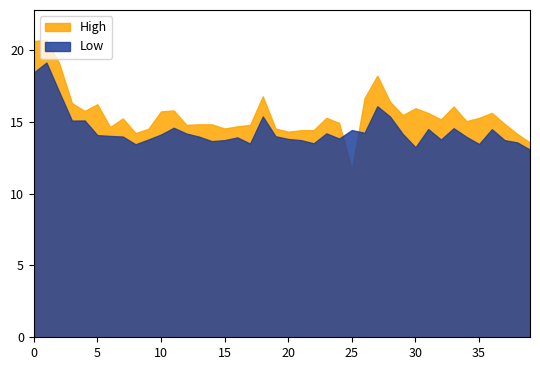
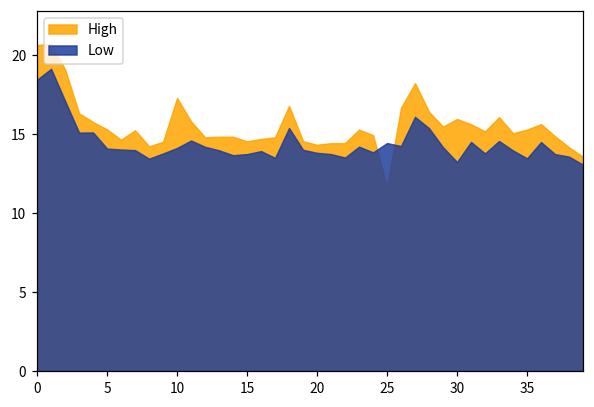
High, 5: 16.2 -> 15.3
High, 10: 15.7 -> 17.3
